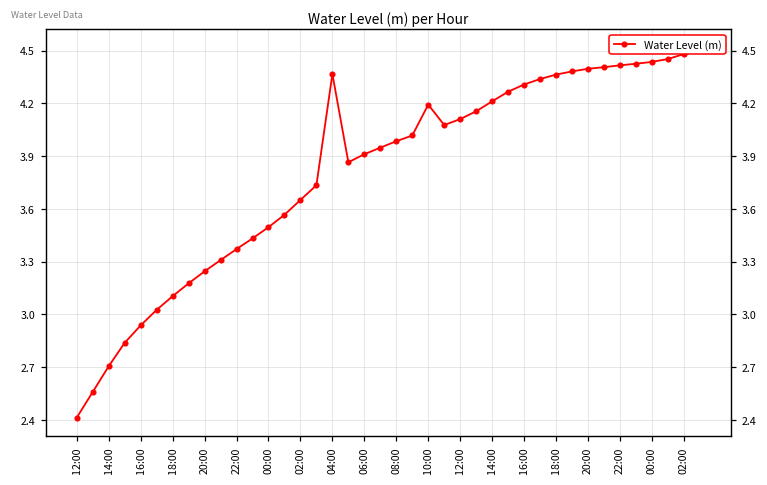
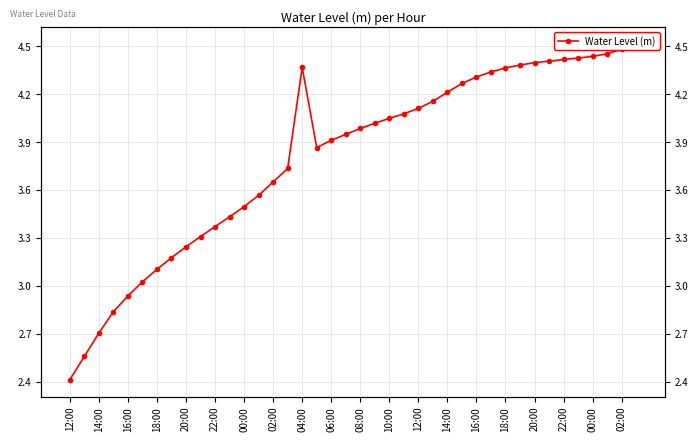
10:00: 4.19 -> 4.05
